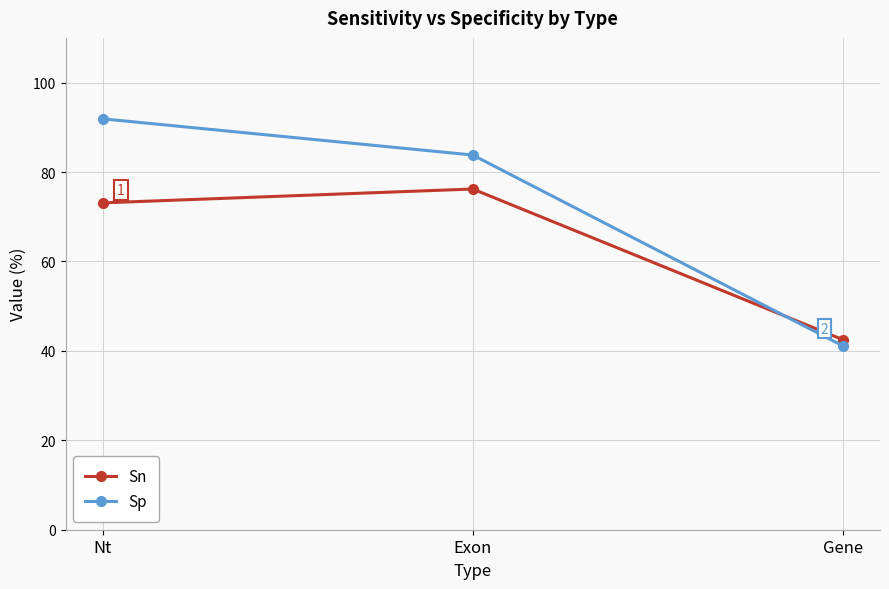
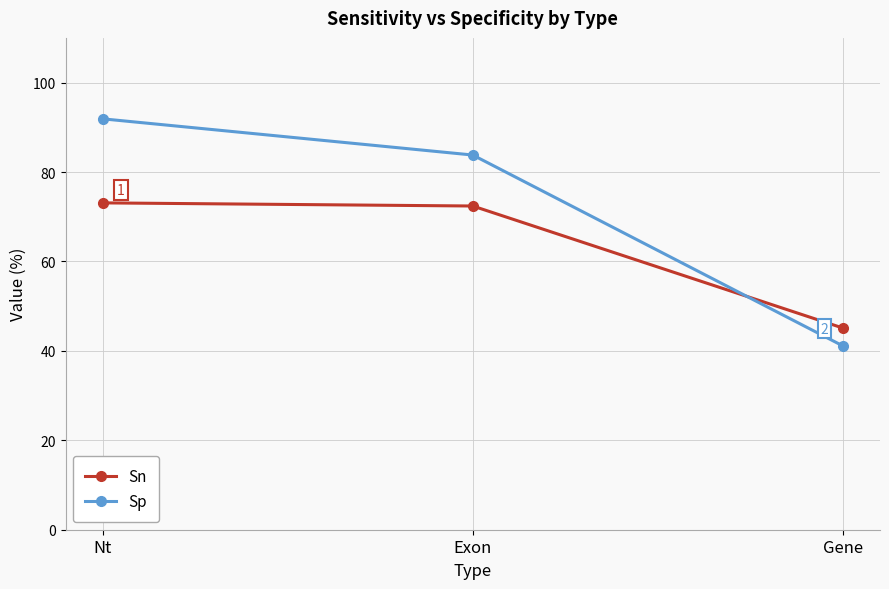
Sn, Exon: 76 -> 72
Sn, Gene: 43 -> 45
